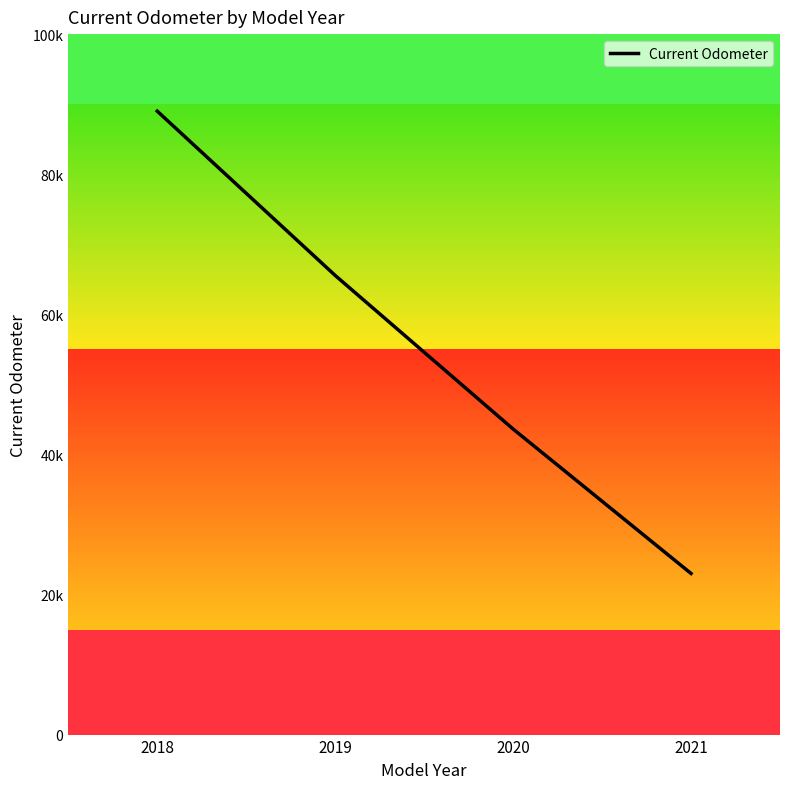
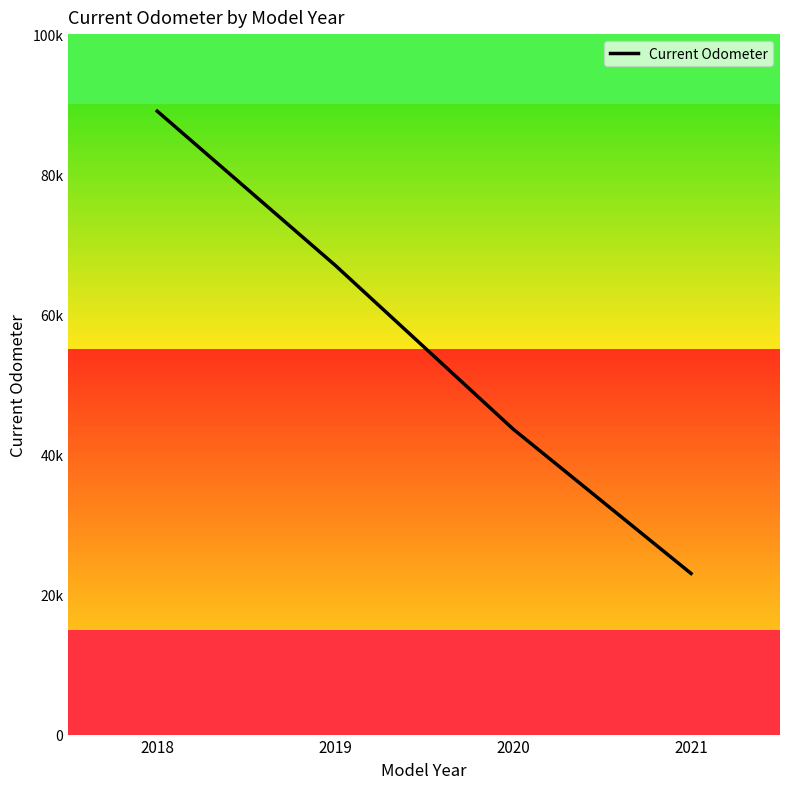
Current Odometer, 2019: 66000 -> 67000
